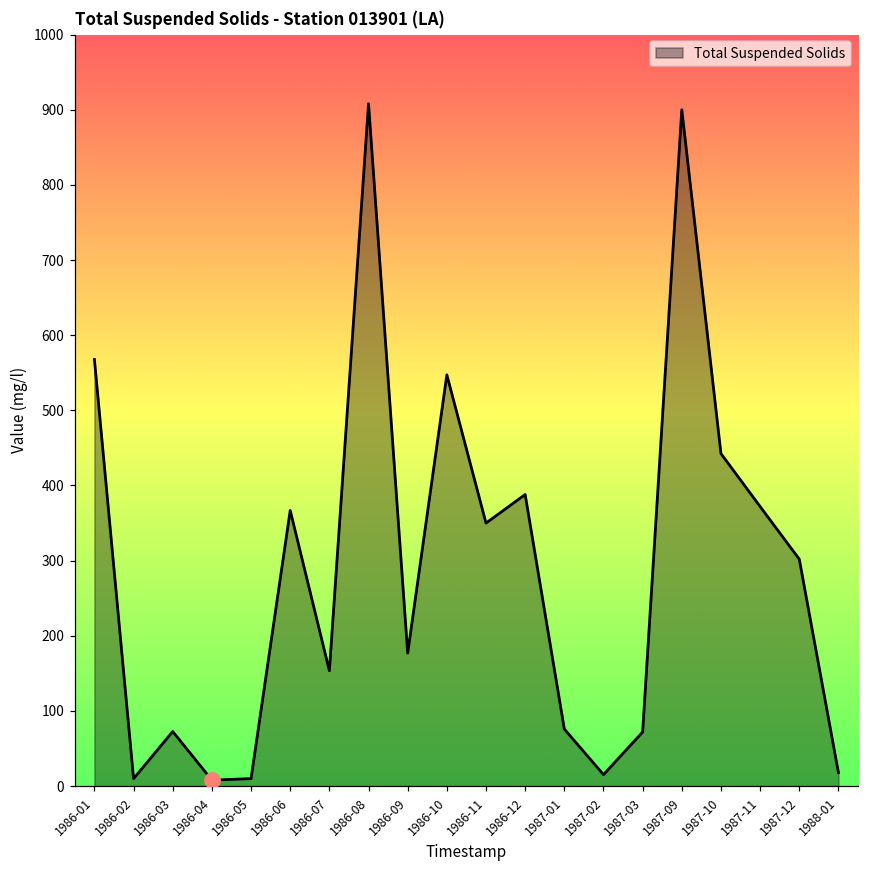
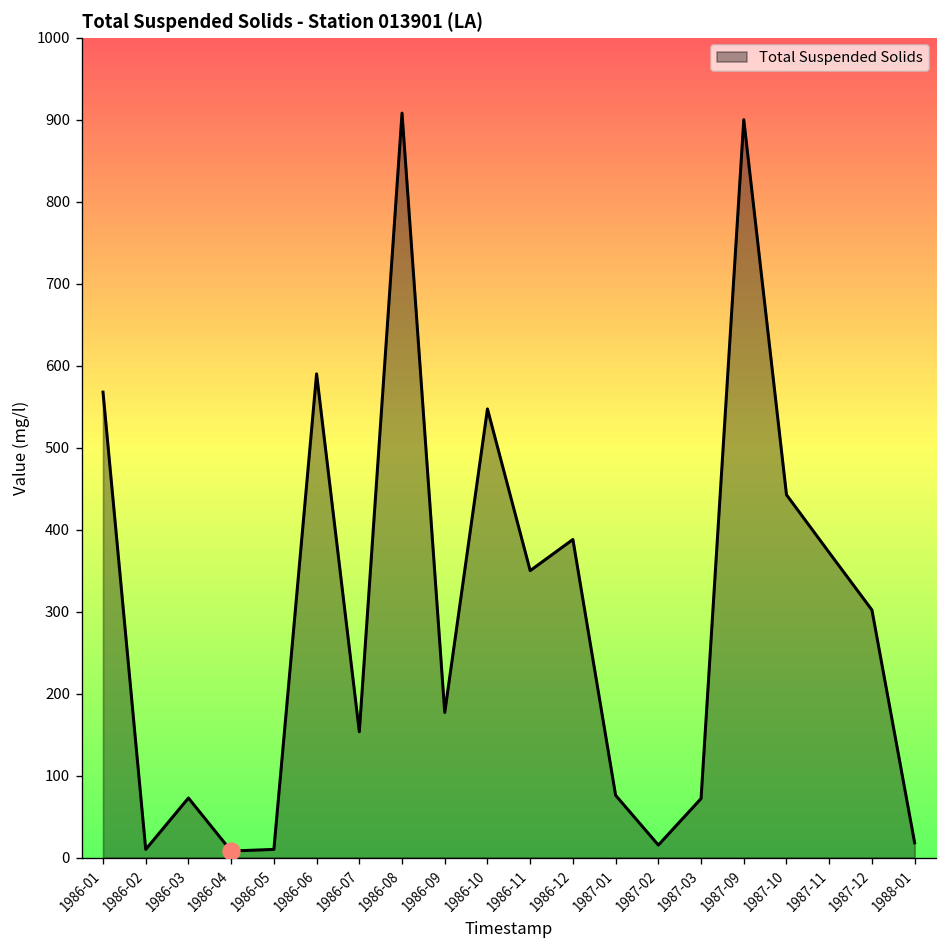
Total Suspended Solids, 1986-06: 370 -> 590
